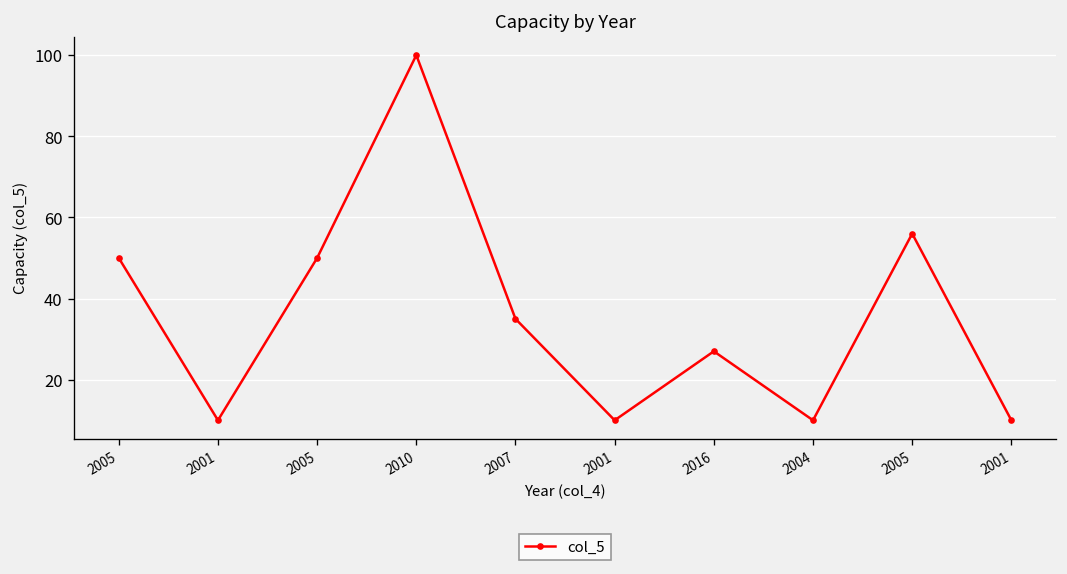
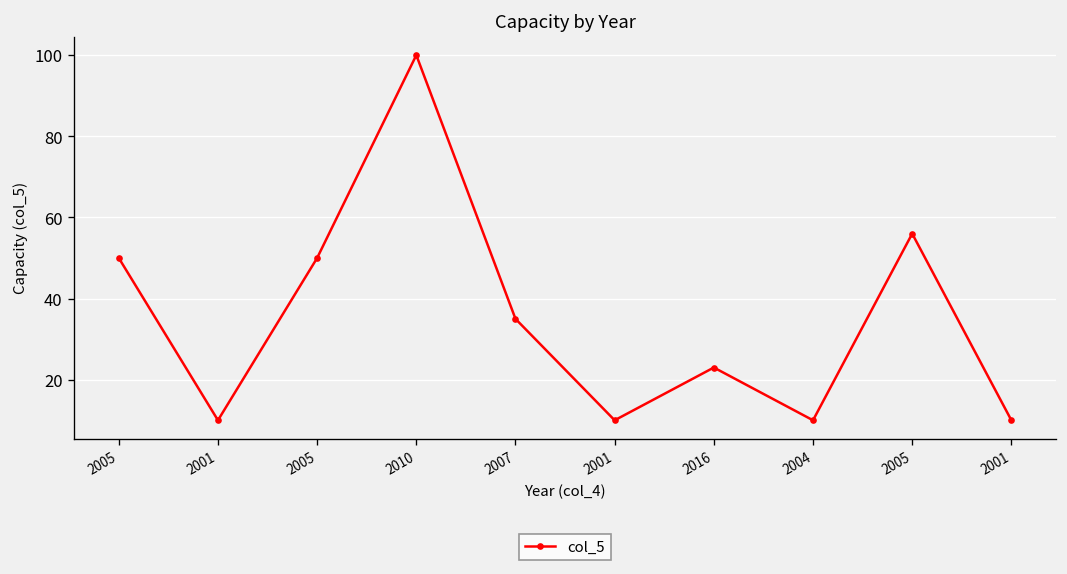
2016: 27 -> 23
